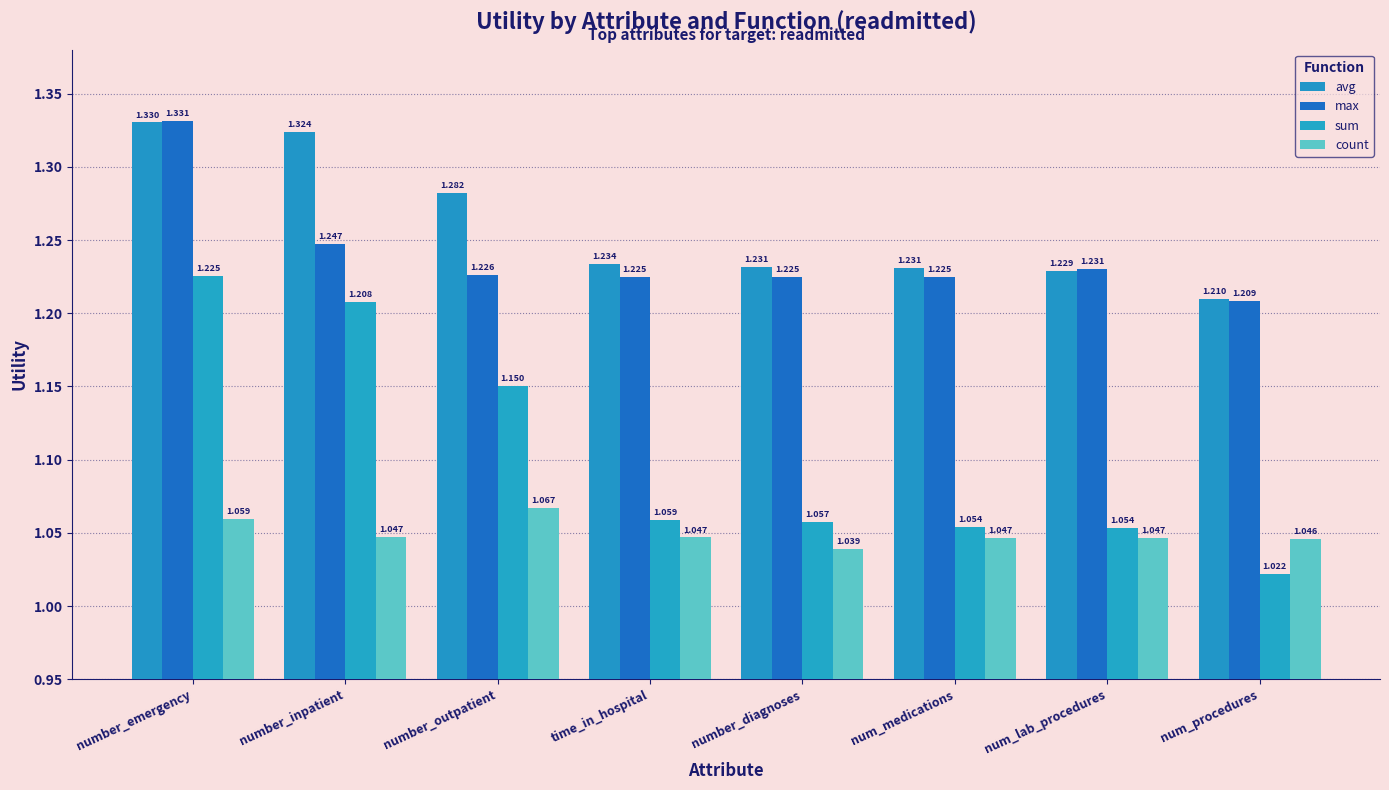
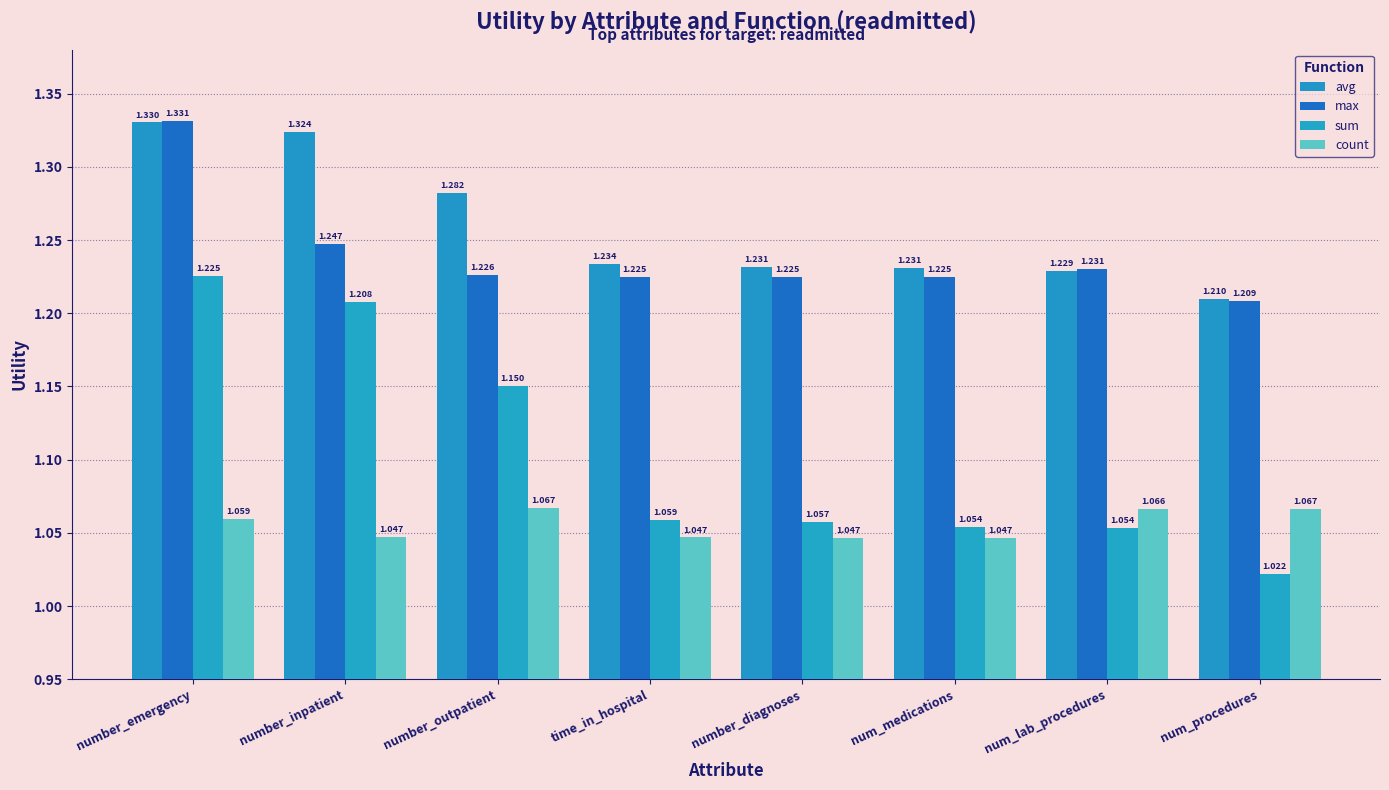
count, number_diagnoses: 1.039 -> 1.047
count, num_lab_procedures: 1.047 -> 1.066
count, num_procedures: 1.046 -> 1.067
